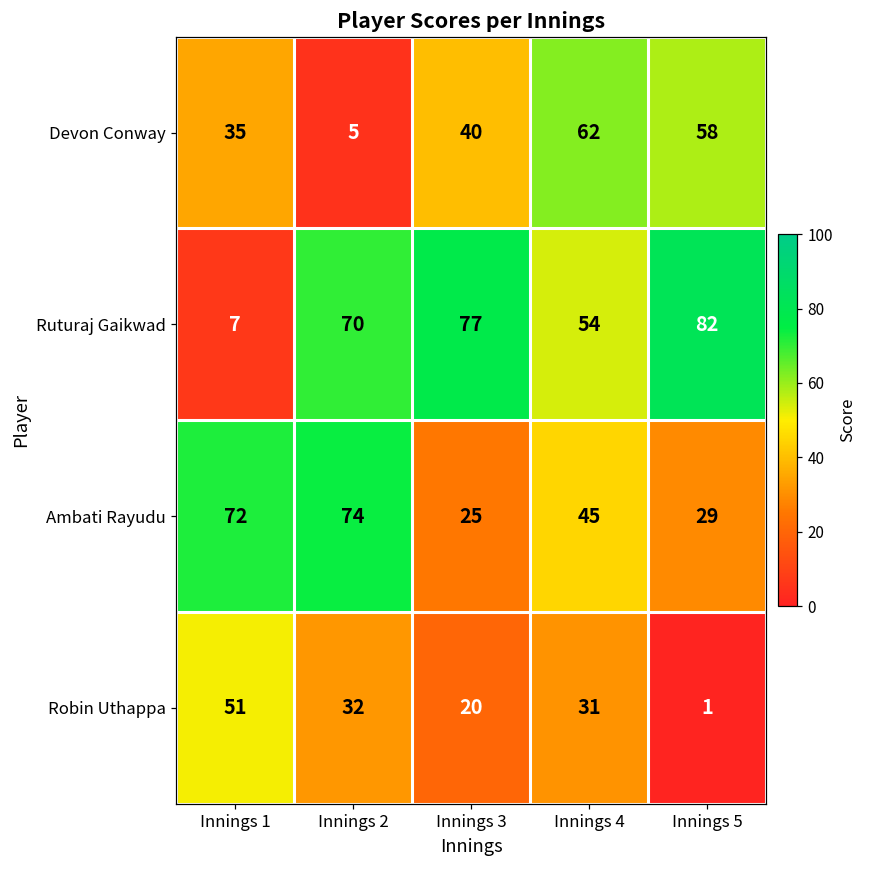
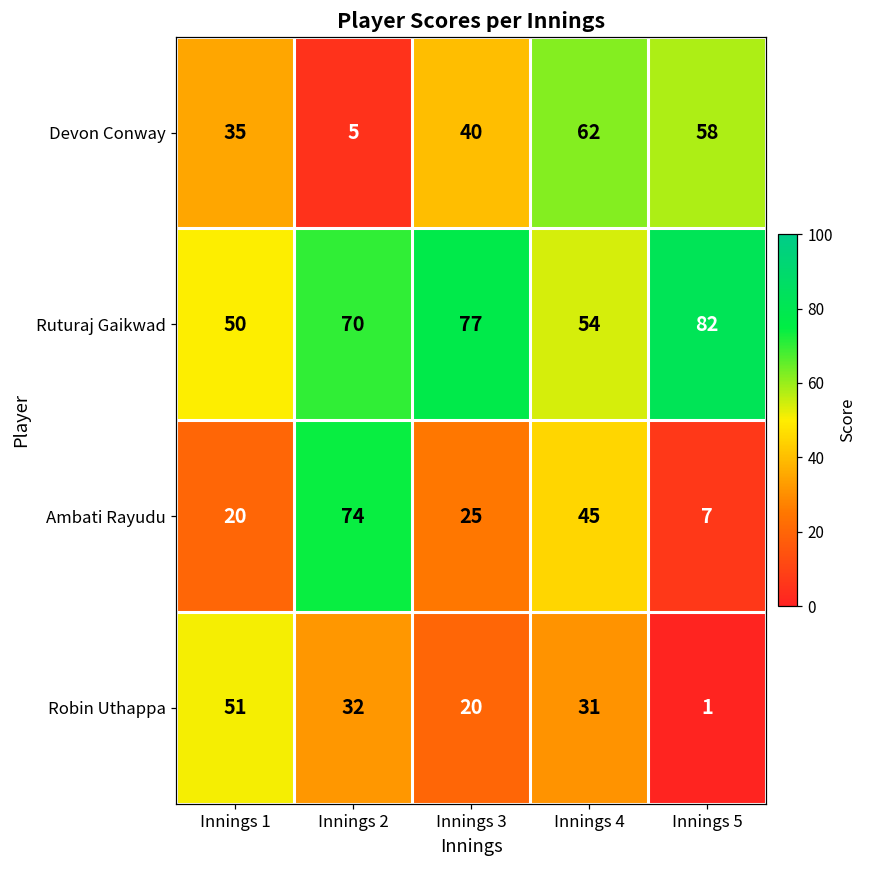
Ruturaj Gaikwad, Innings 1: 7 -> 50
Ambati Rayudu, Innings 1: 72 -> 20
Ambati Rayudu, Innings 5: 29 -> 7
